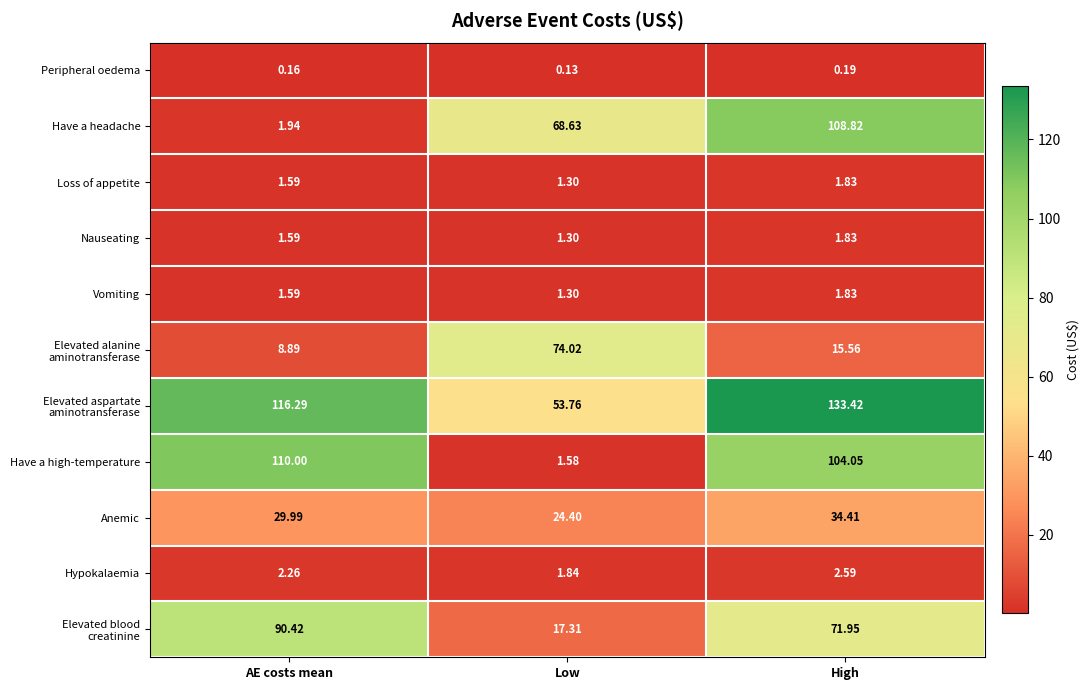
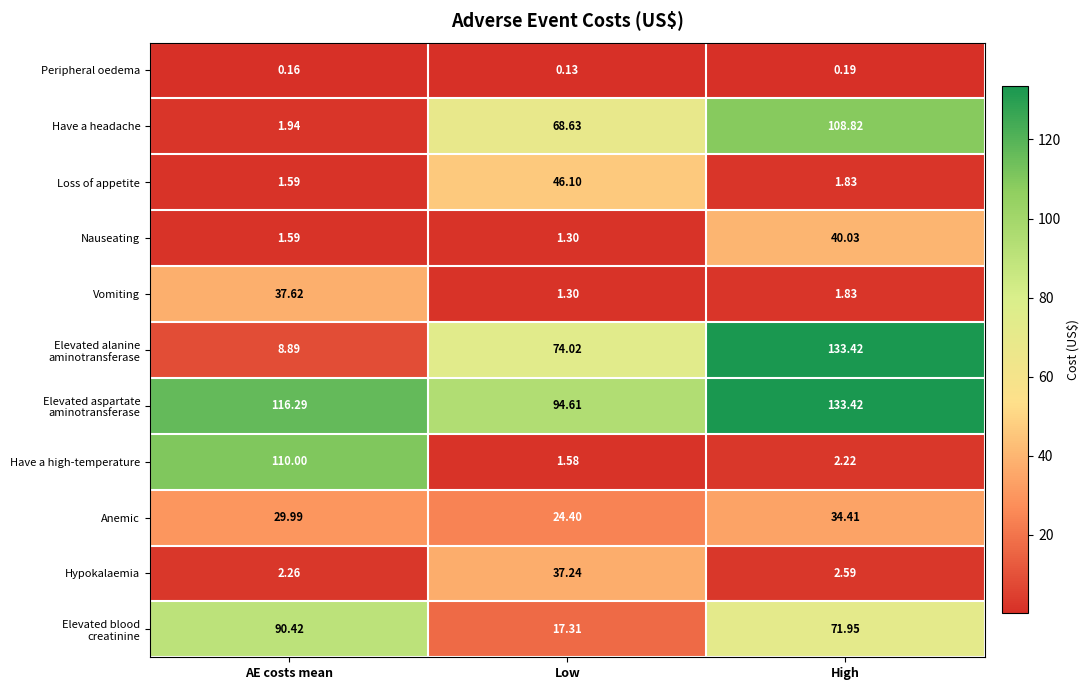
Loss of appetite, Low: 1.30 -> 46.10
Nauseating, High: 1.83 -> 40.03
Vomiting, AE costs mean: 1.59 -> 37.62
Elevated alanine aminotransferase, High: 15.56 -> 133.42
Elevated aspartate aminotransferase, Low: 53.76 -> 94.61
Have a high-temperature, High: 104.05 -> 2.22
Hypokalaemia, Low: 1.84 -> 37.24
